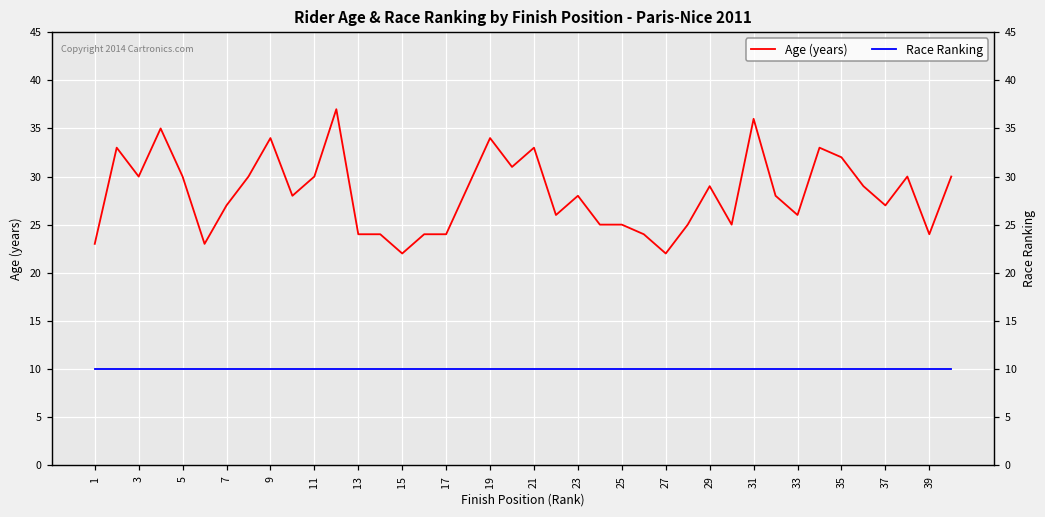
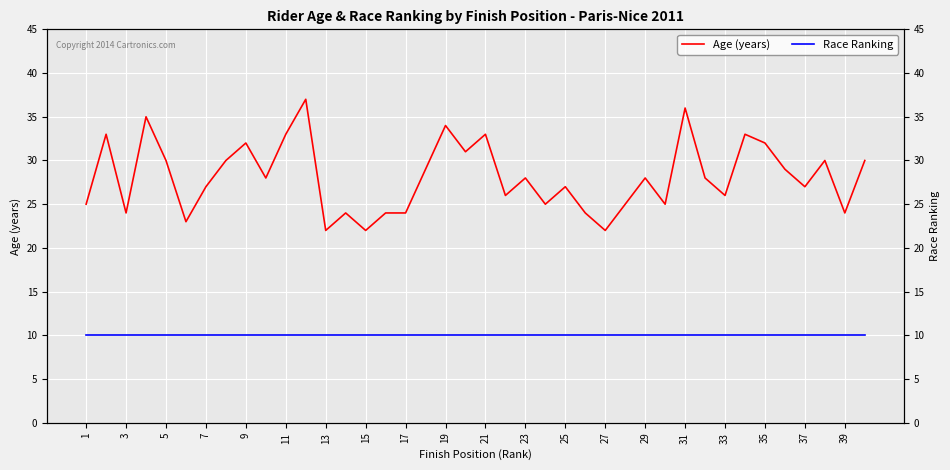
Age (years), 1: 23 -> 25
Age (years), 3: 30 -> 24
Age (years), 9: 34 -> 32
Age (years), 11: 30 -> 33
Age (years), 13: 24 -> 22
Age (years), 25: 25 -> 27
Age (years), 29: 29 -> 28
